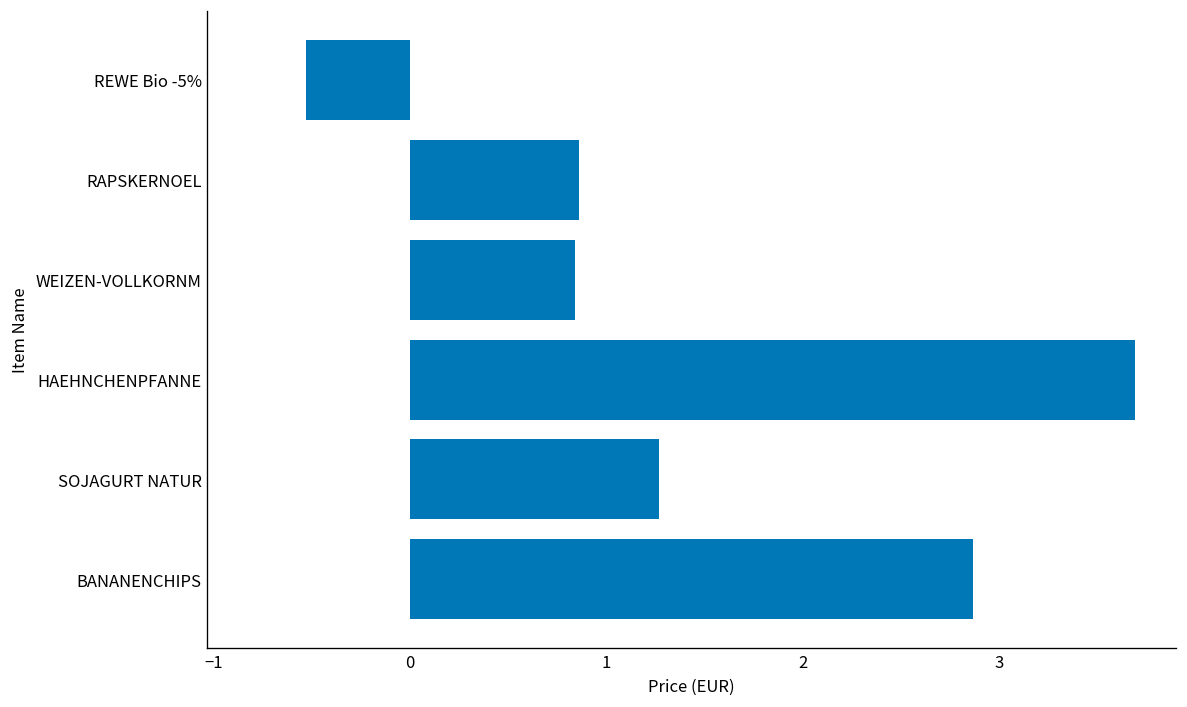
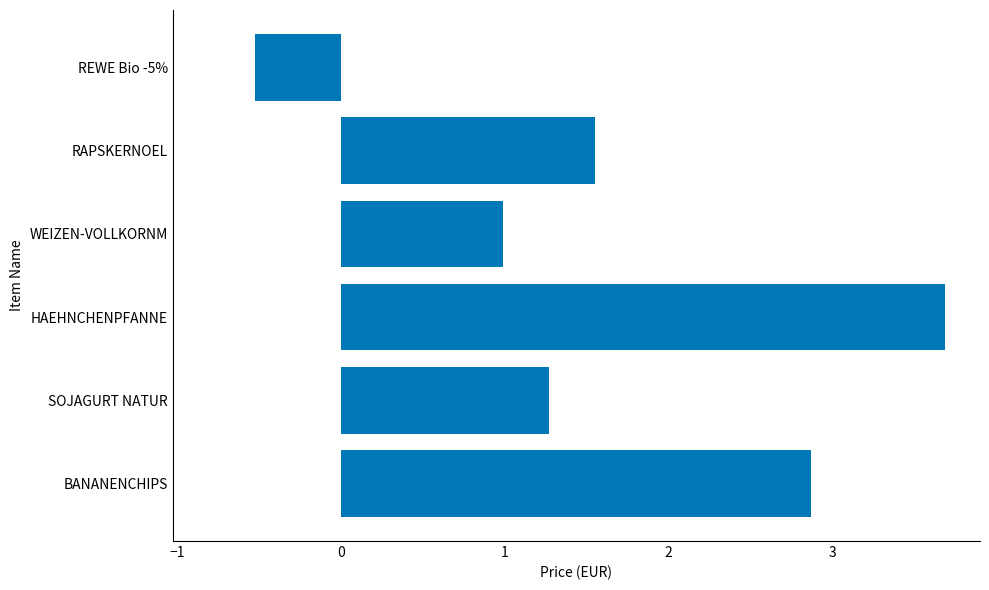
RAPSKERNOEL: 0.86 -> 1.55
WEIZEN-VOLLKORNM: 0.84 -> 0.99
